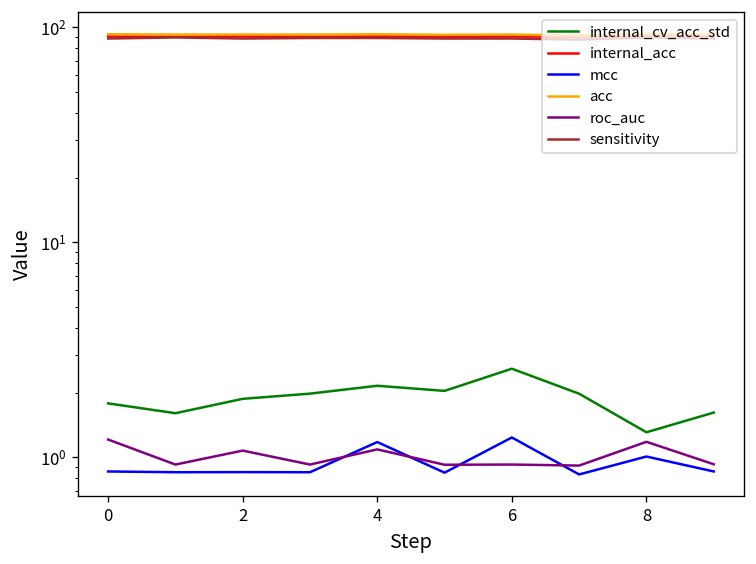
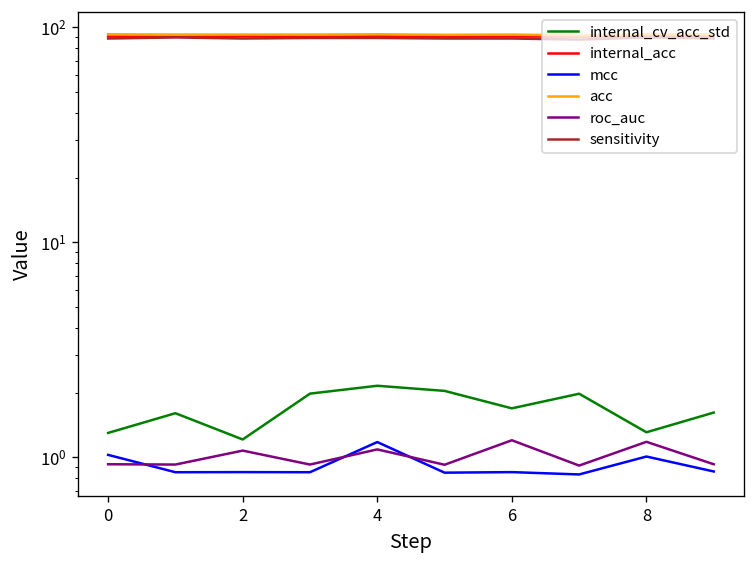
internal_cv_acc_std, 0: 1.8 -> 1.3
mcc, 0: 0.9 -> 1.0
roc_auc, 0: 1.2 -> 0.9
internal_cv_acc_std, 2: 1.9 -> 1.2
internal_cv_acc_std, 6: 2.6 -> 1.7
mcc, 6: 1.2 -> 0.9
roc_auc, 6: 0.9 -> 1.2
